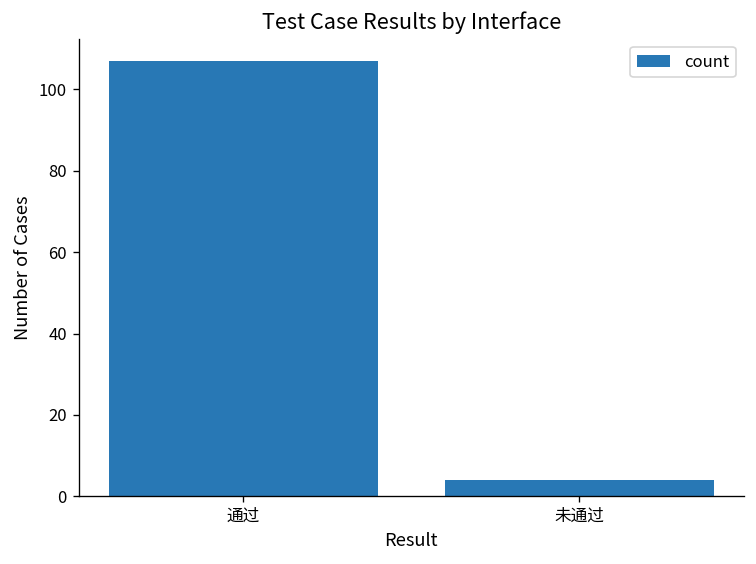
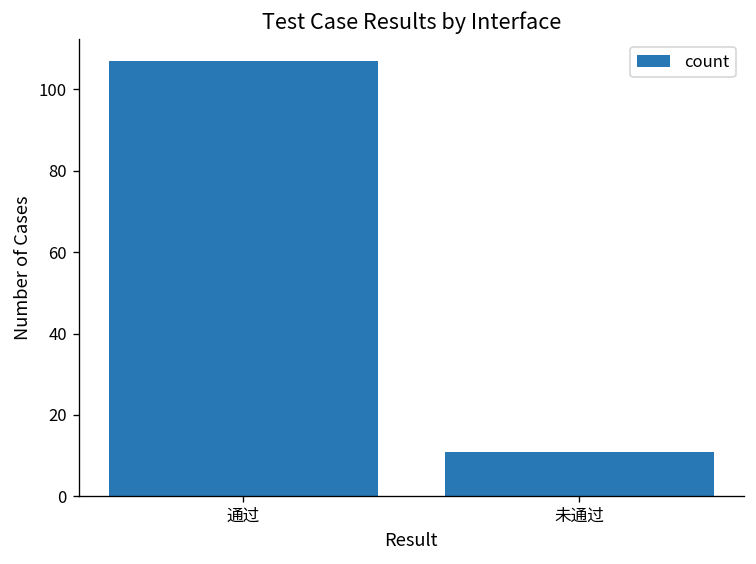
未通过: 4 -> 11
